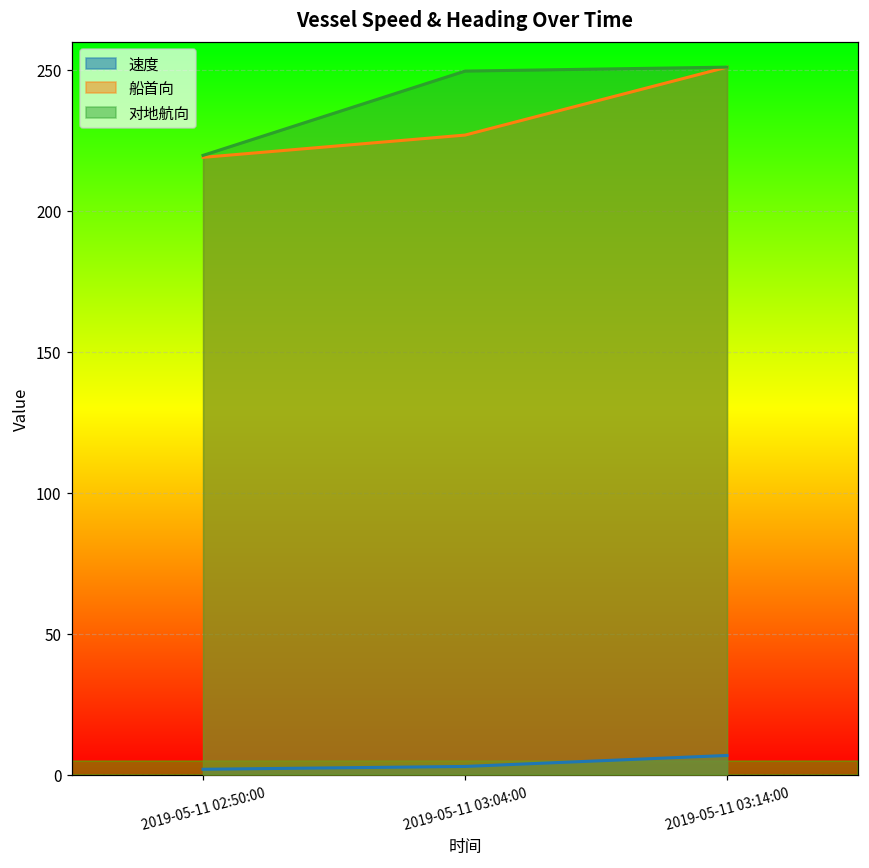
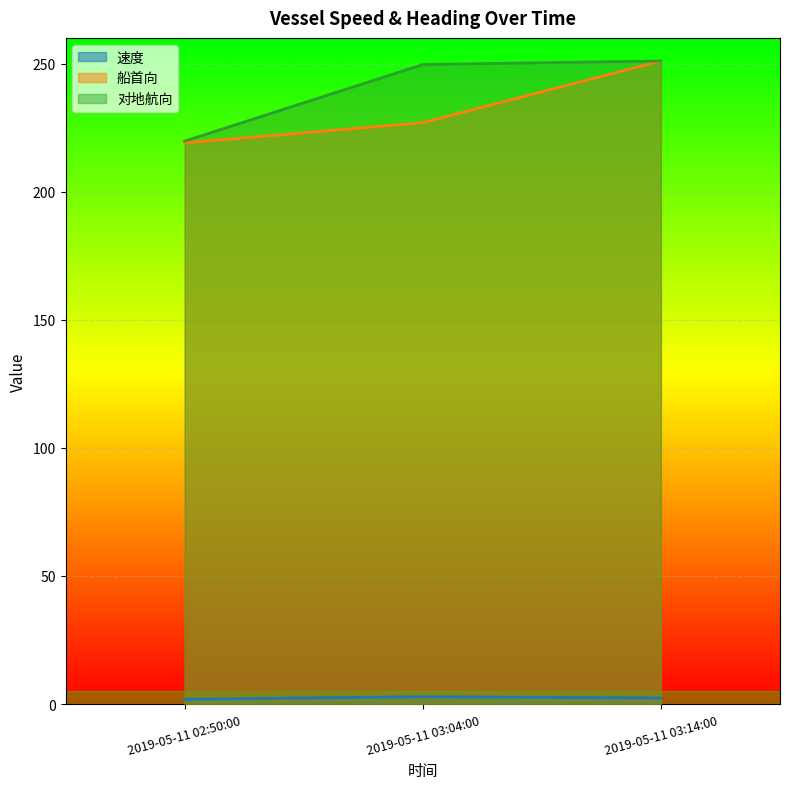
速度, 2019-05-11 03:14:00: 7 -> 2
